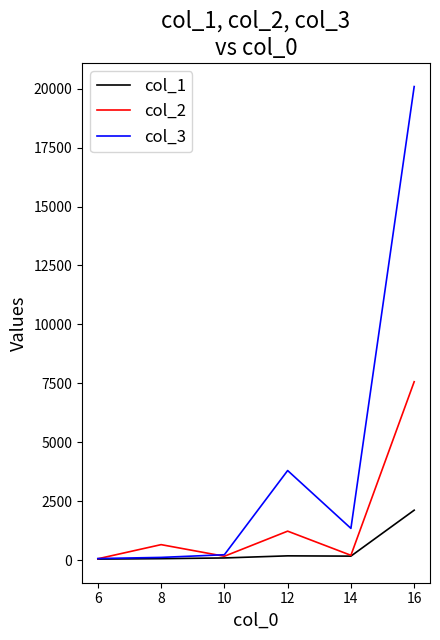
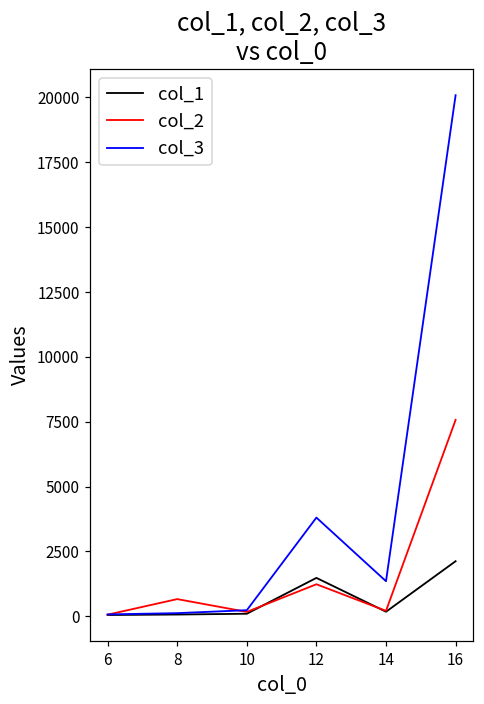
col_1, 12: 200 -> 1500
